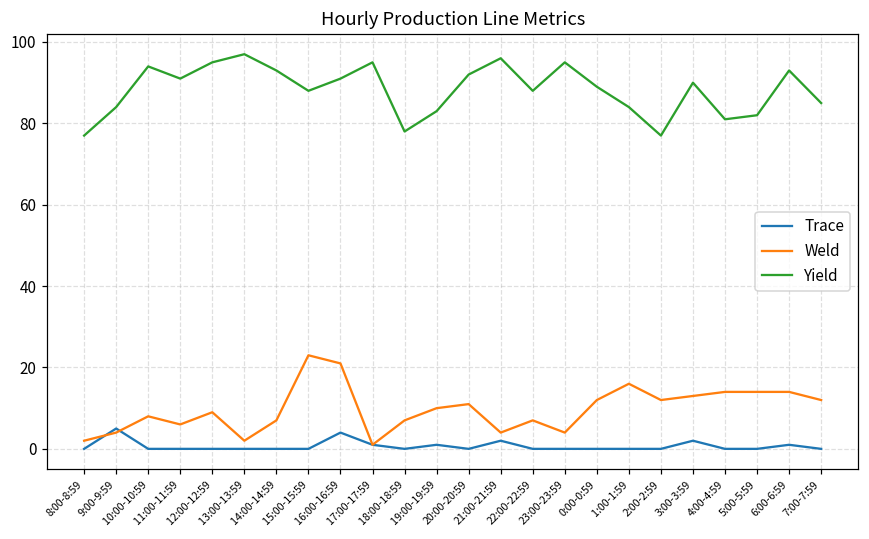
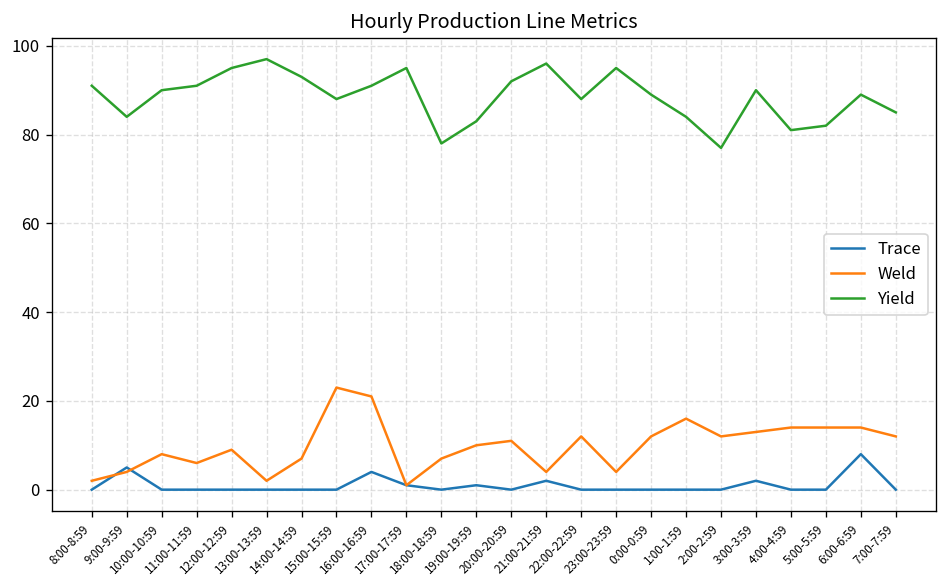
Yield, 8:00-8:59: 77 -> 91
Yield, 10:00-10:59: 94 -> 90
Weld, 22:00-22:59: 7 -> 12
Trace, 6:00-6:59: 1 -> 8
Yield, 6:00-6:59: 93 -> 89
